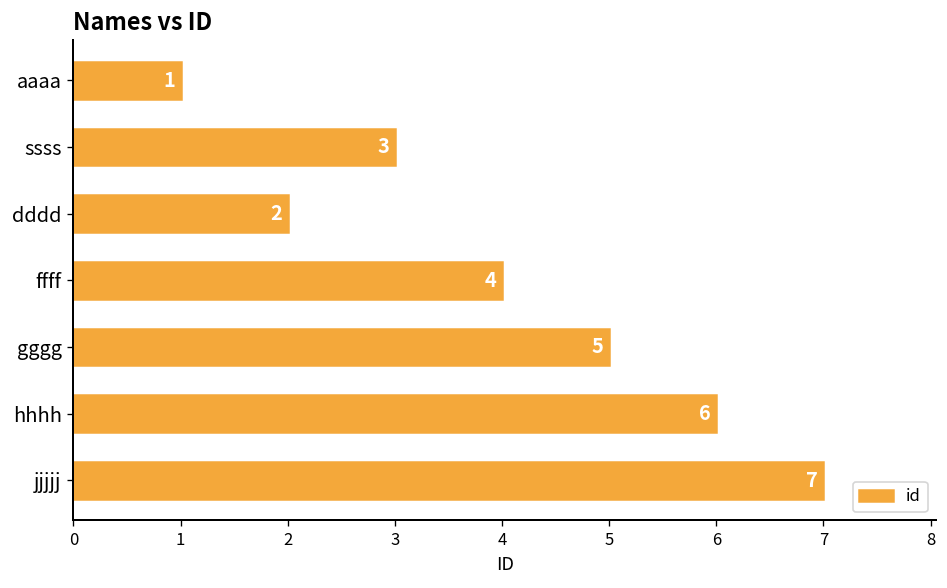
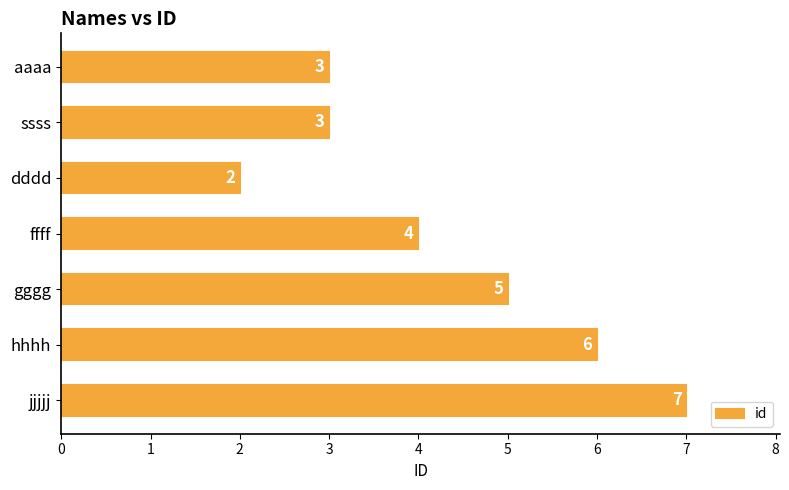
aaaa: 1 -> 3
